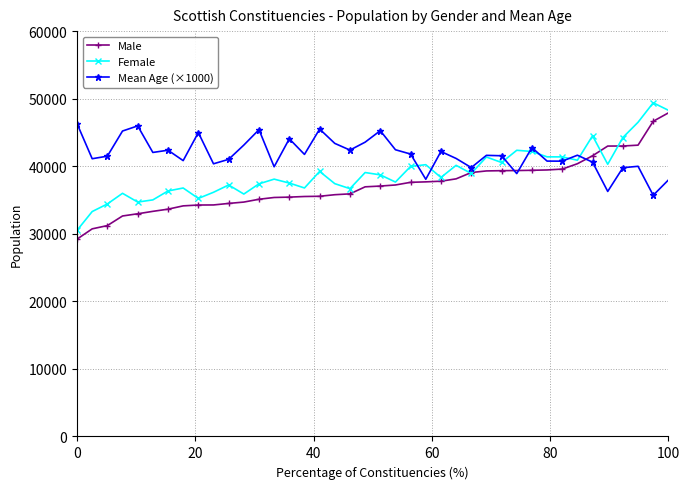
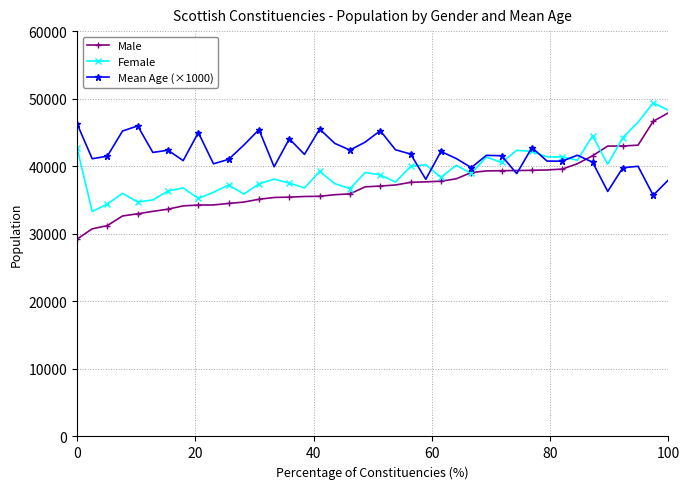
Female, 0: 31000 -> 43000
